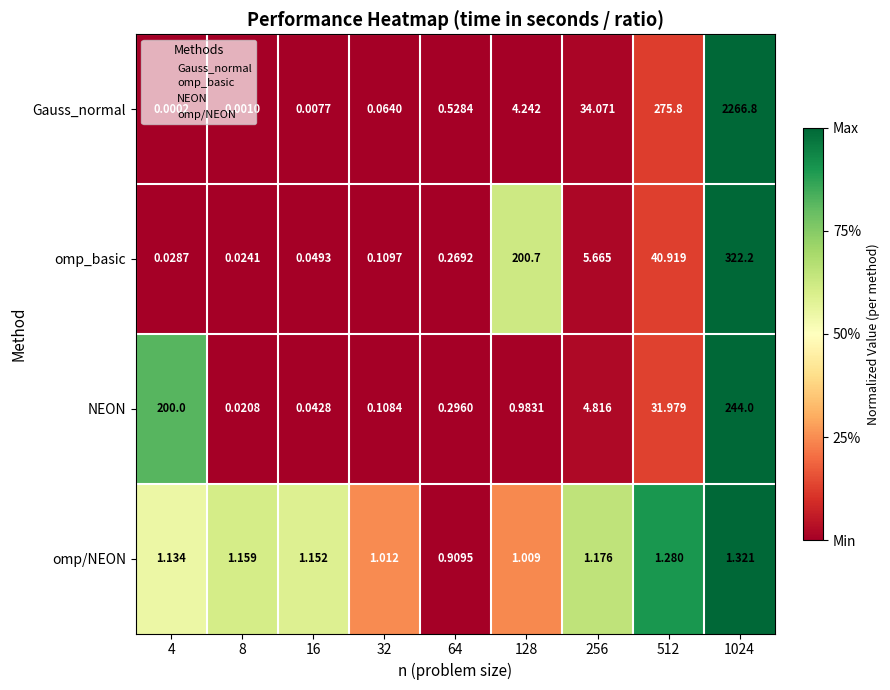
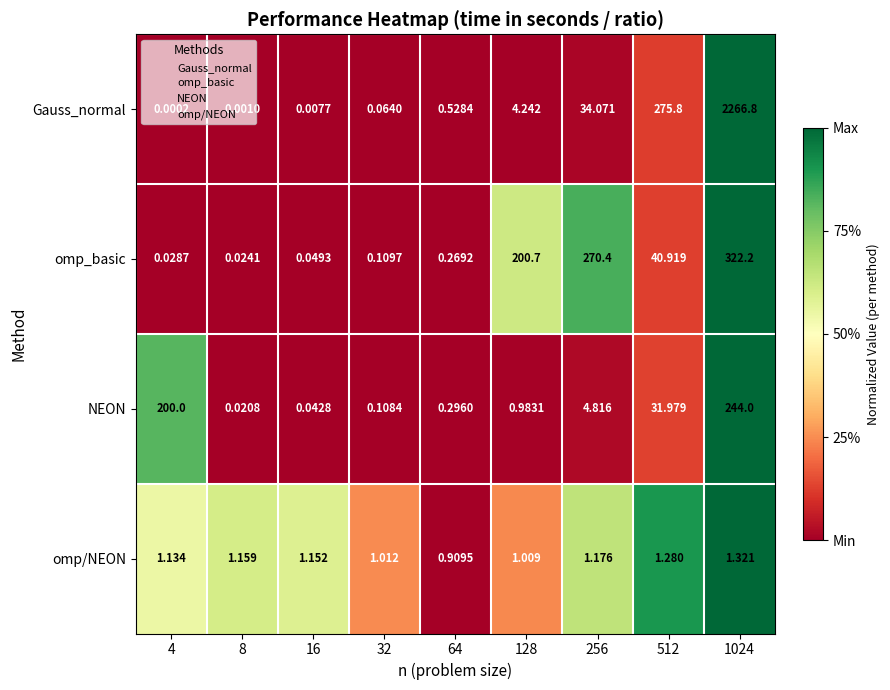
omp_basic, 256: 5.665 -> 270.4
